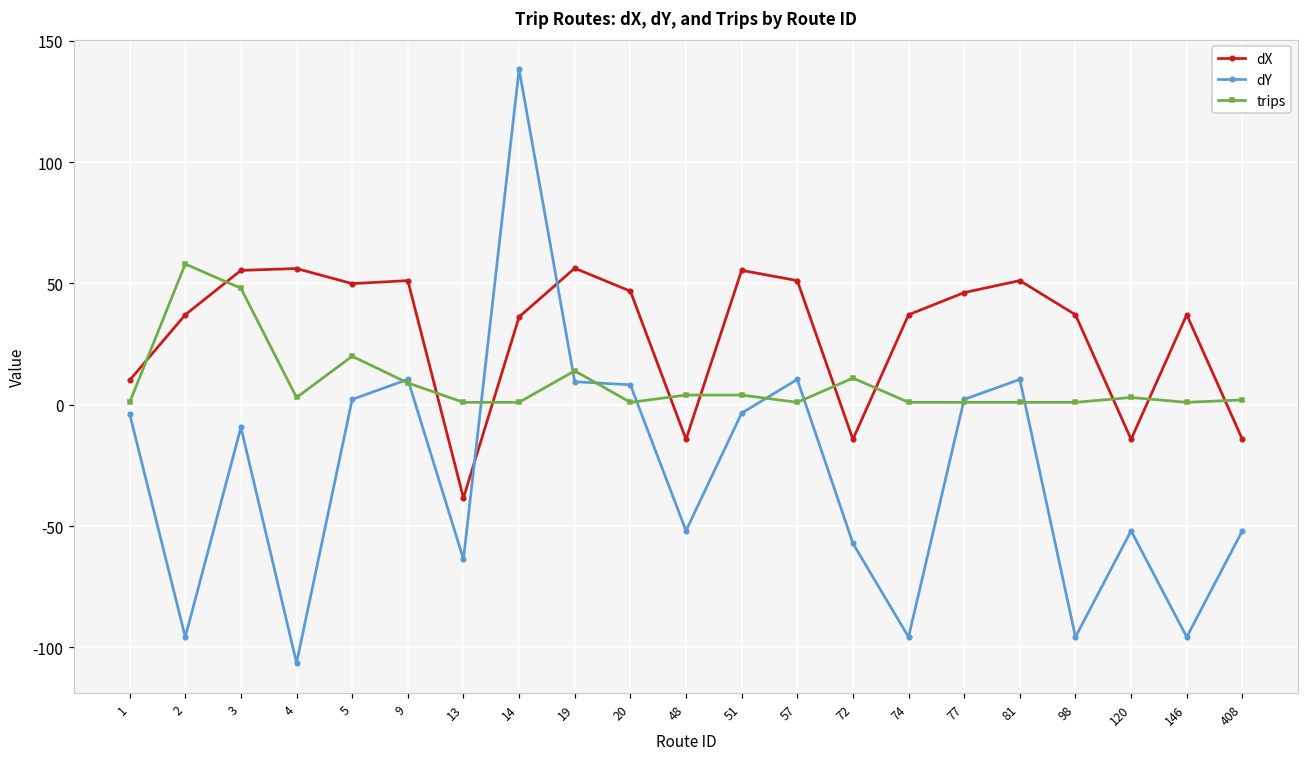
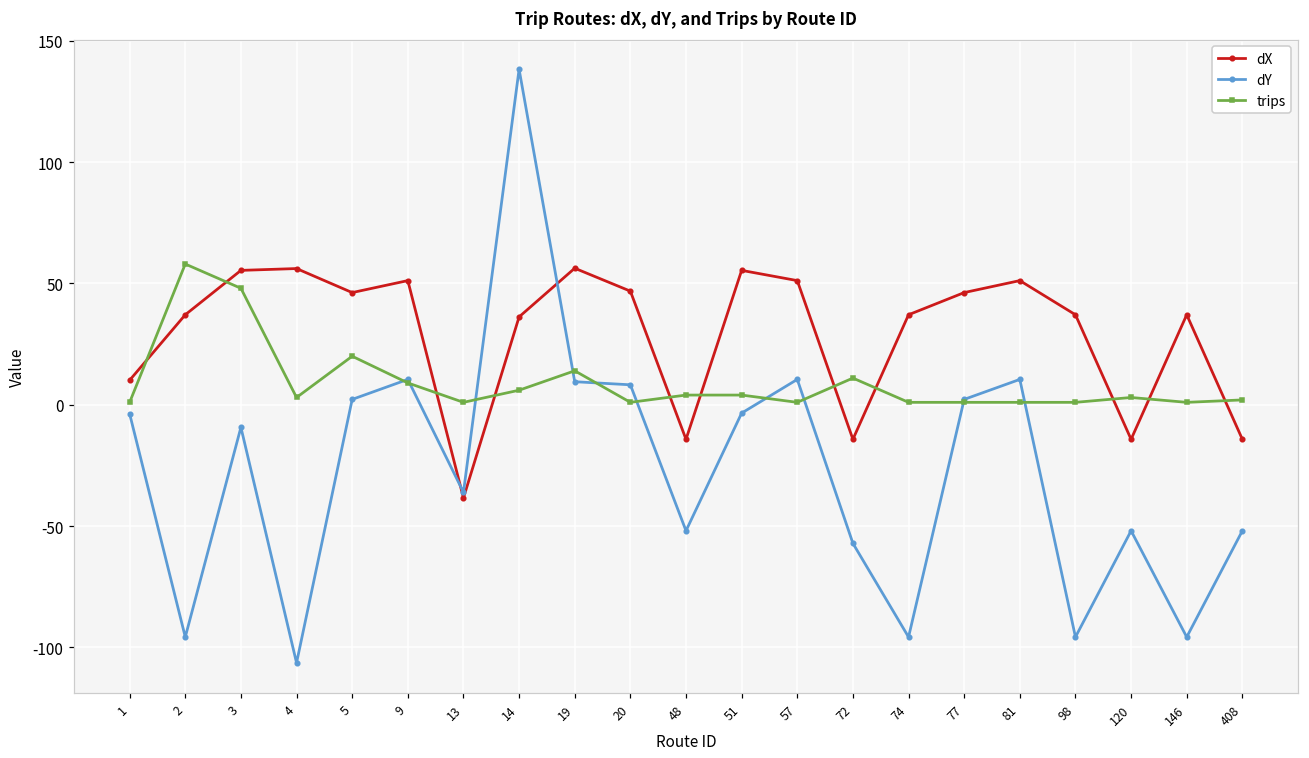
dX, 5: 50 -> 46
dY, 13: -64 -> -36
trips, 14: 1 -> 6
